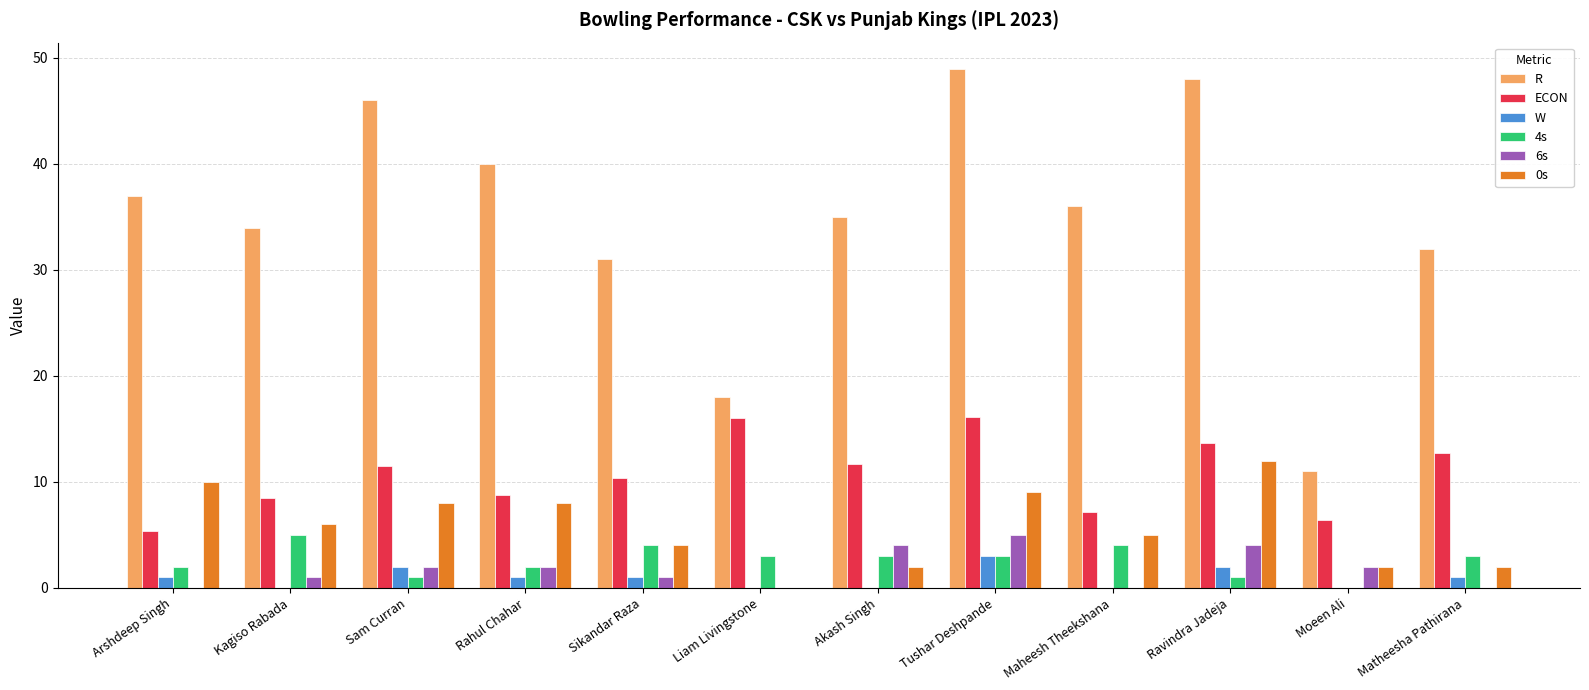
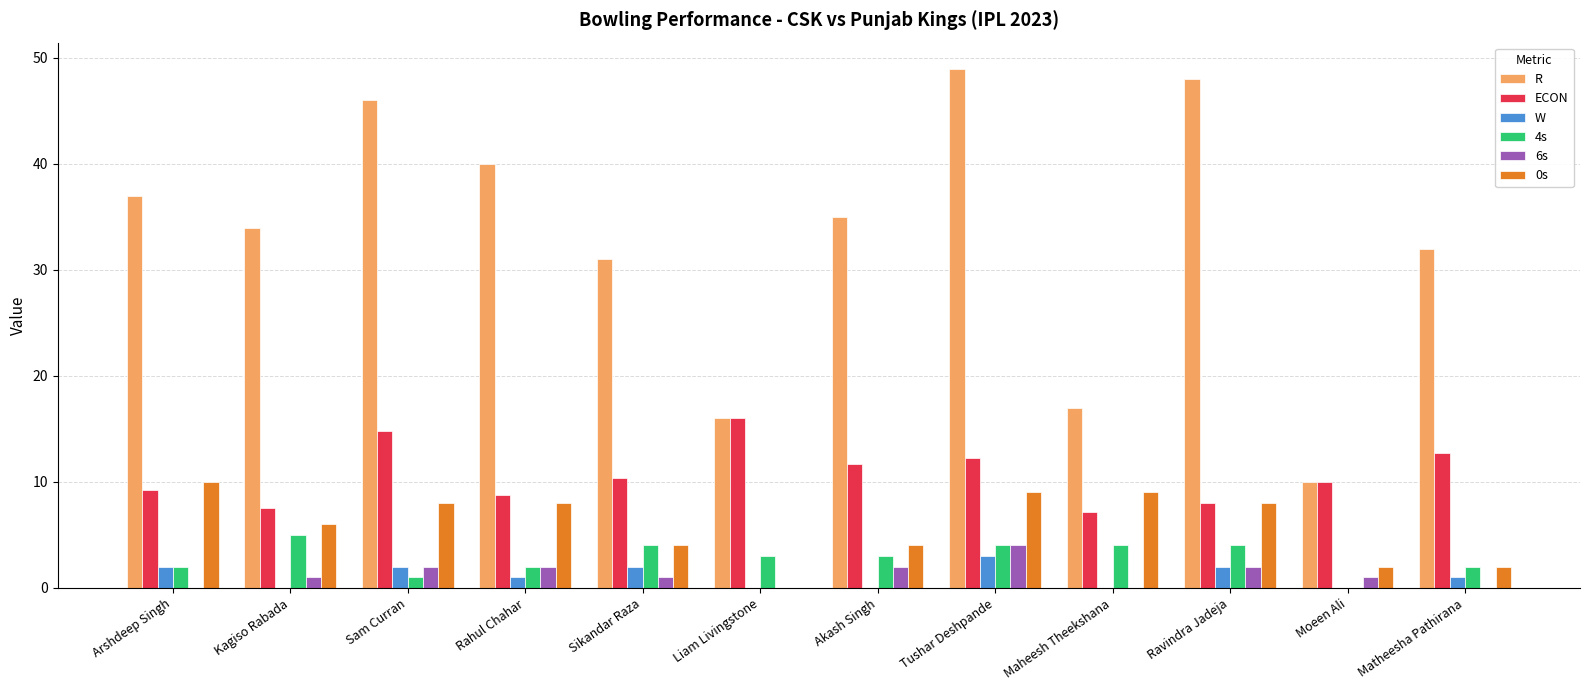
ECON, Arshdeep Singh: 5.4 -> 9.3
W, Arshdeep Singh: 1 -> 2
ECON, Kagiso Rabada: 8.5 -> 7.5
ECON, Sam Curran: 11.5 -> 14.8
W, Sikandar Raza: 1 -> 2
R, Liam Livingstone: 18 -> 16
6s, Akash Singh: 4 -> 2
0s, Akash Singh: 2 -> 4
ECON, Tushar Deshpande: 16.1 -> 12.3
4s, Tushar Deshpande: 3 -> 4
6s, Tushar Deshpande: 5 -> 4
R, Maheesh Theekshana: 36 -> 17
0s, Maheesh Theekshana: 5 -> 9
ECON, Ravindra Jadeja: 13.7 -> 8.0
4s, Ravindra Jadeja: 1 -> 4
6s, Ravindra Jadeja: 4 -> 2
0s, Ravindra Jadeja: 12 -> 8
R, Moeen Ali: 11 -> 10
ECON, Moeen Ali: 6.4 -> 10.0
6s, Moeen Ali: 2 -> 1
4s, Matheesha Pathirana: 3 -> 2
